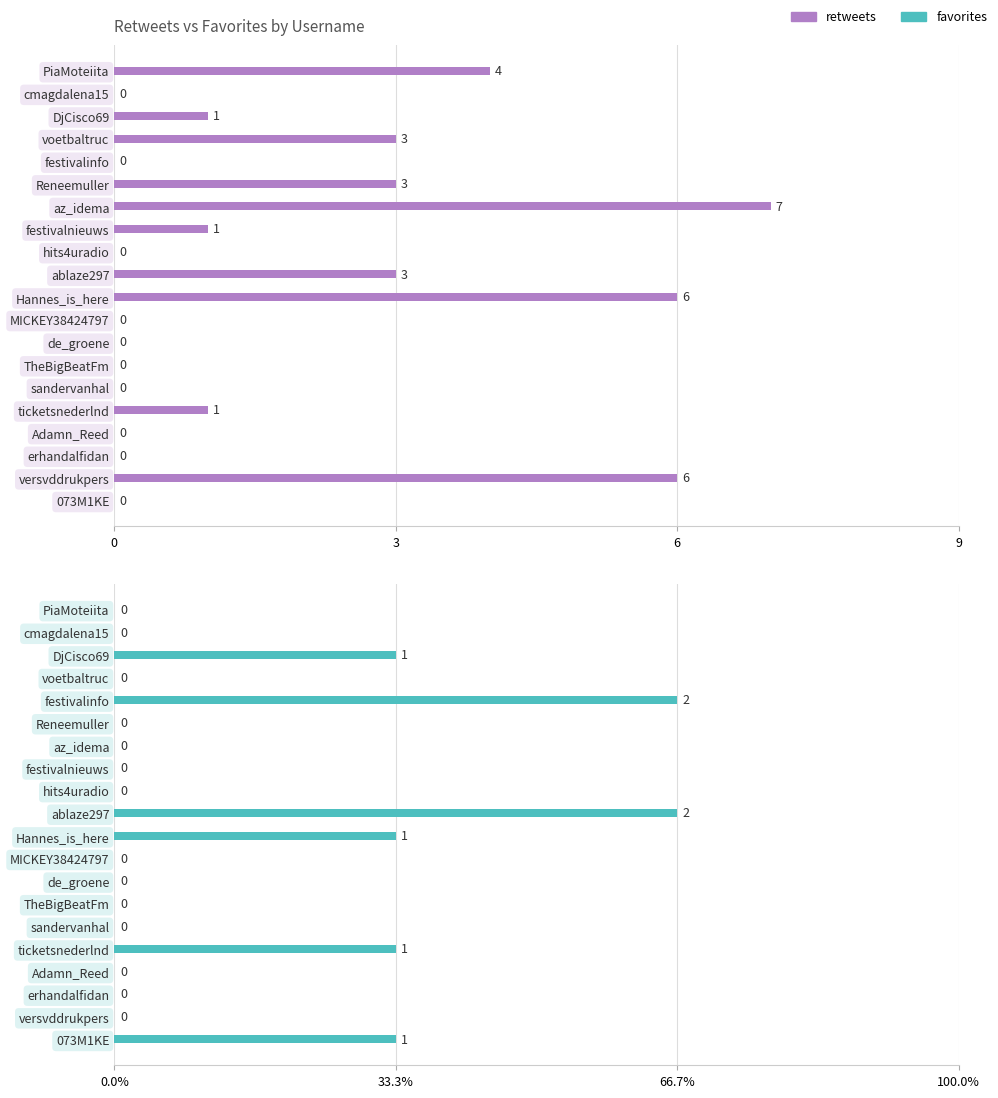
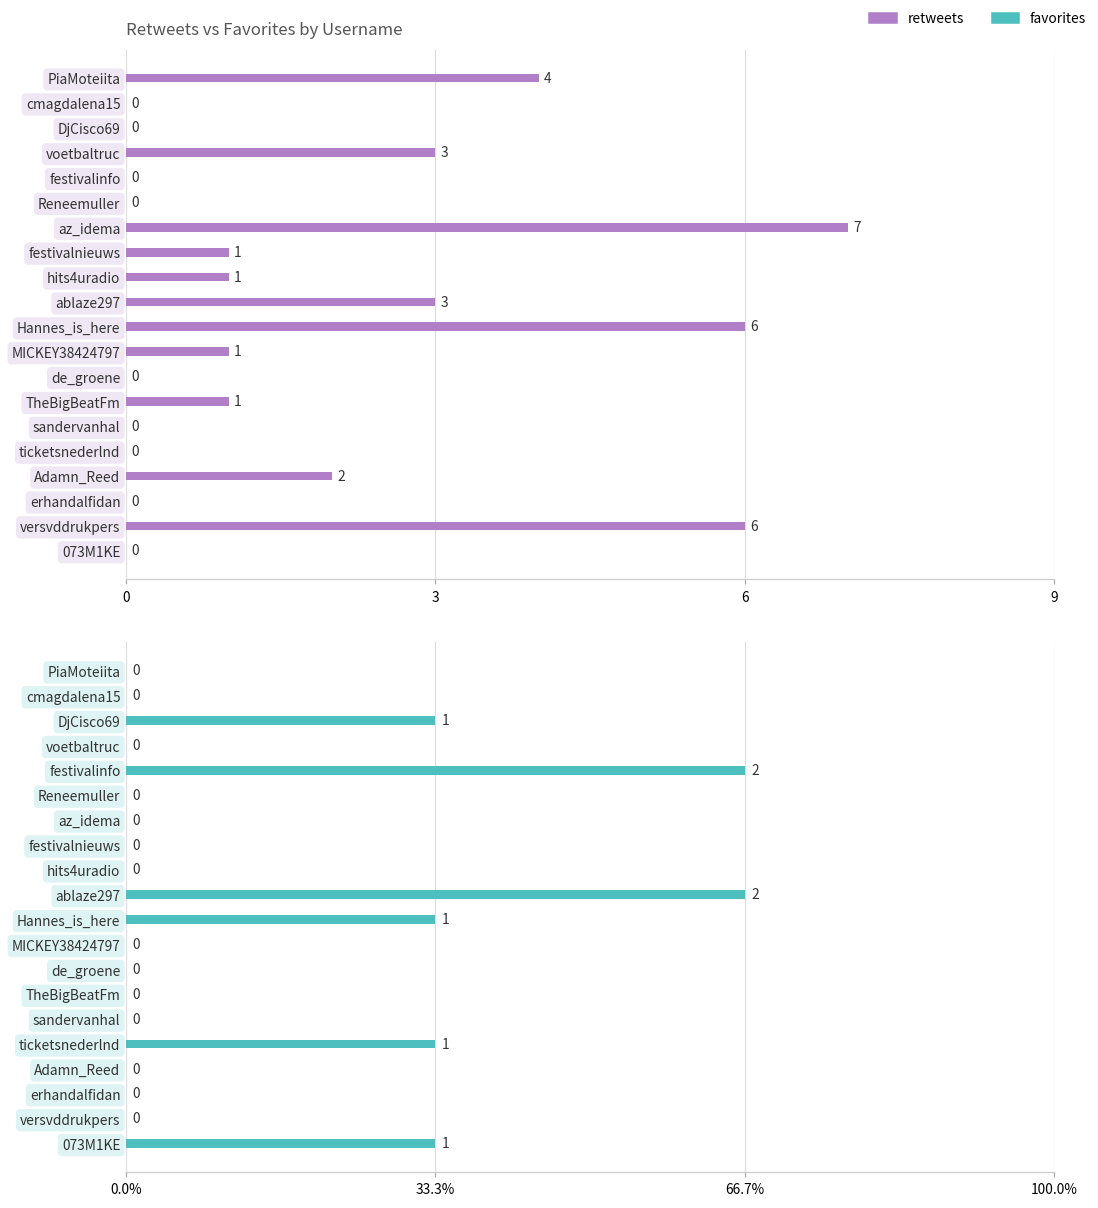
Retweets vs Favorites by Username, DjCisco69: 1 -> 0
Retweets vs Favorites by Username, Reneemuller: 3 -> 0
Retweets vs Favorites by Username, hits4uradio: 0 -> 1
Retweets vs Favorites by Username, MICKEY38424797: 0 -> 1
Retweets vs Favorites by Username, TheBigBeatFm: 0 -> 1
Retweets vs Favorites by Username, ticketsnederlnd: 1 -> 0
Retweets vs Favorites by Username, Adamn_Reed: 0 -> 2
